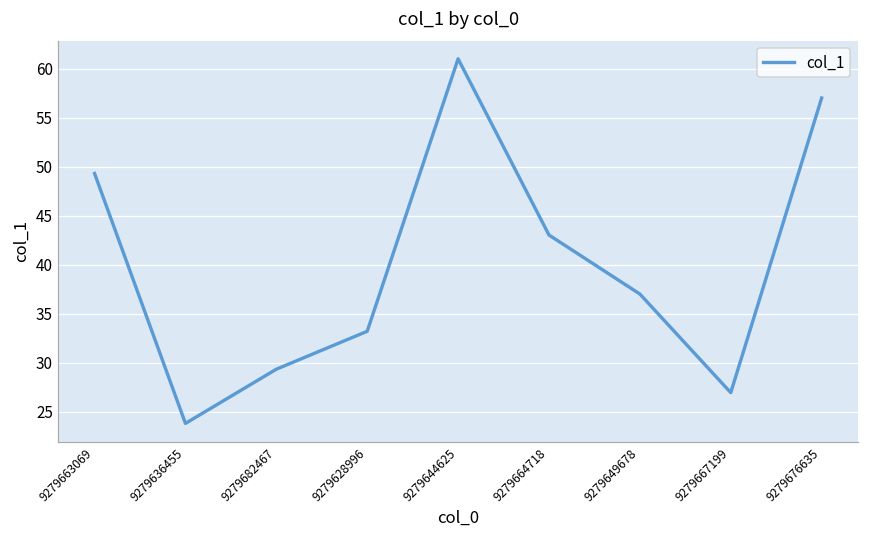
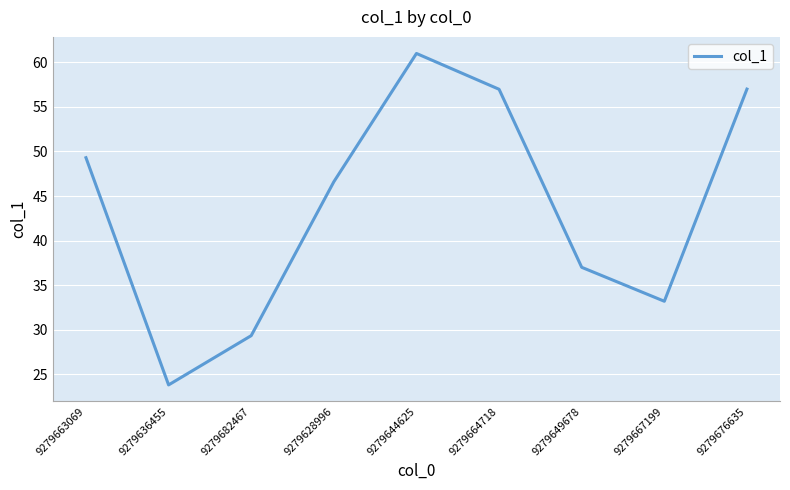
9279628996: 33 -> 47
9279664718: 43 -> 57
9279667199: 27 -> 33
